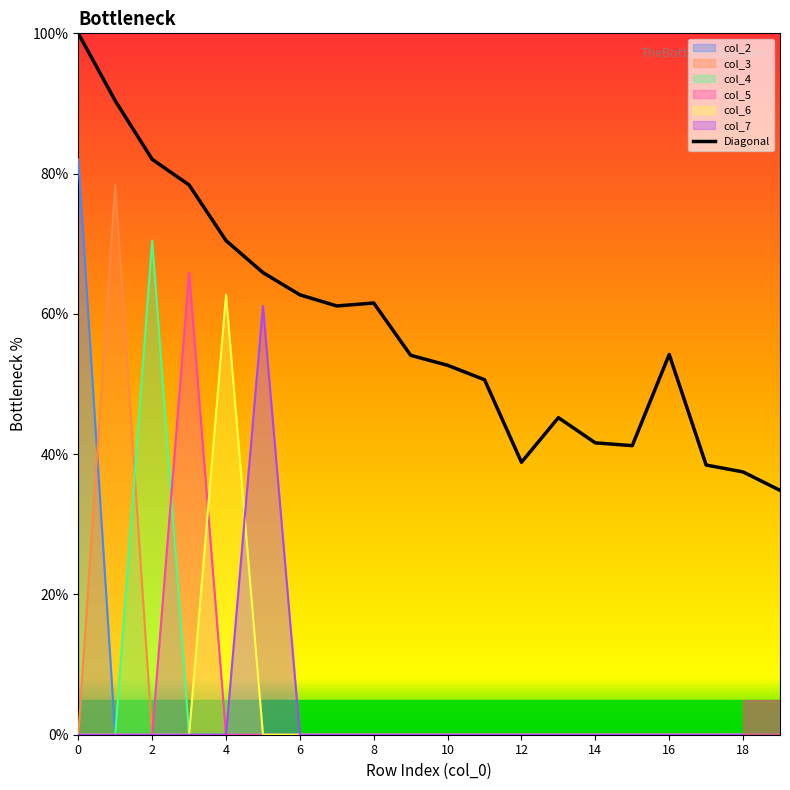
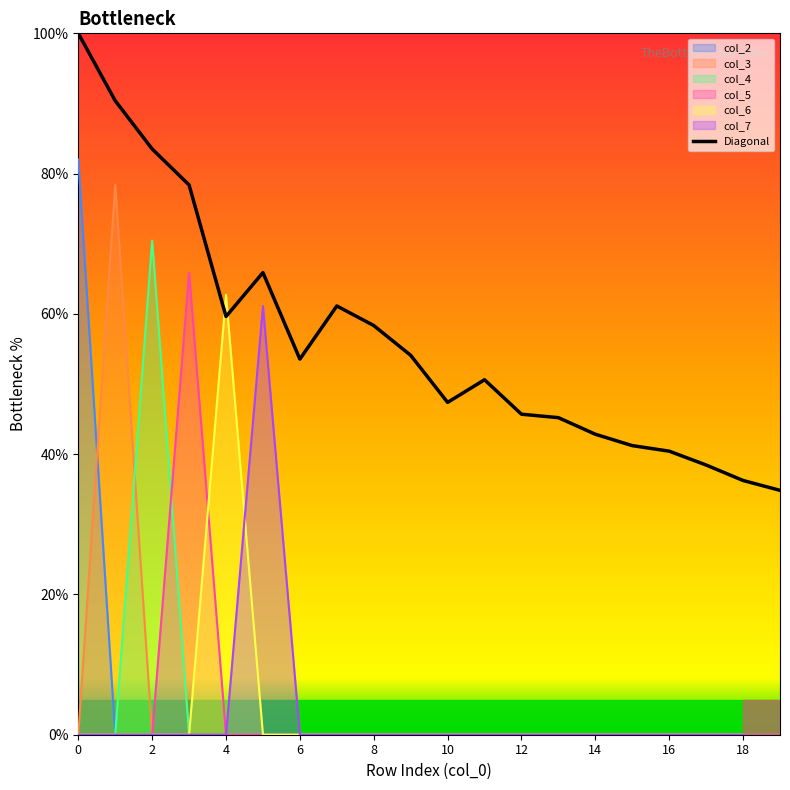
Diagonal, 2: 82% -> 84%
Diagonal, 4: 70% -> 60%
Diagonal, 6: 63% -> 54%
Diagonal, 8: 62% -> 58%
Diagonal, 10: 53% -> 47%
Diagonal, 12: 39% -> 46%
Diagonal, 14: 42% -> 43%
Diagonal, 16: 54% -> 40%
Diagonal, 18: 37% -> 36%
